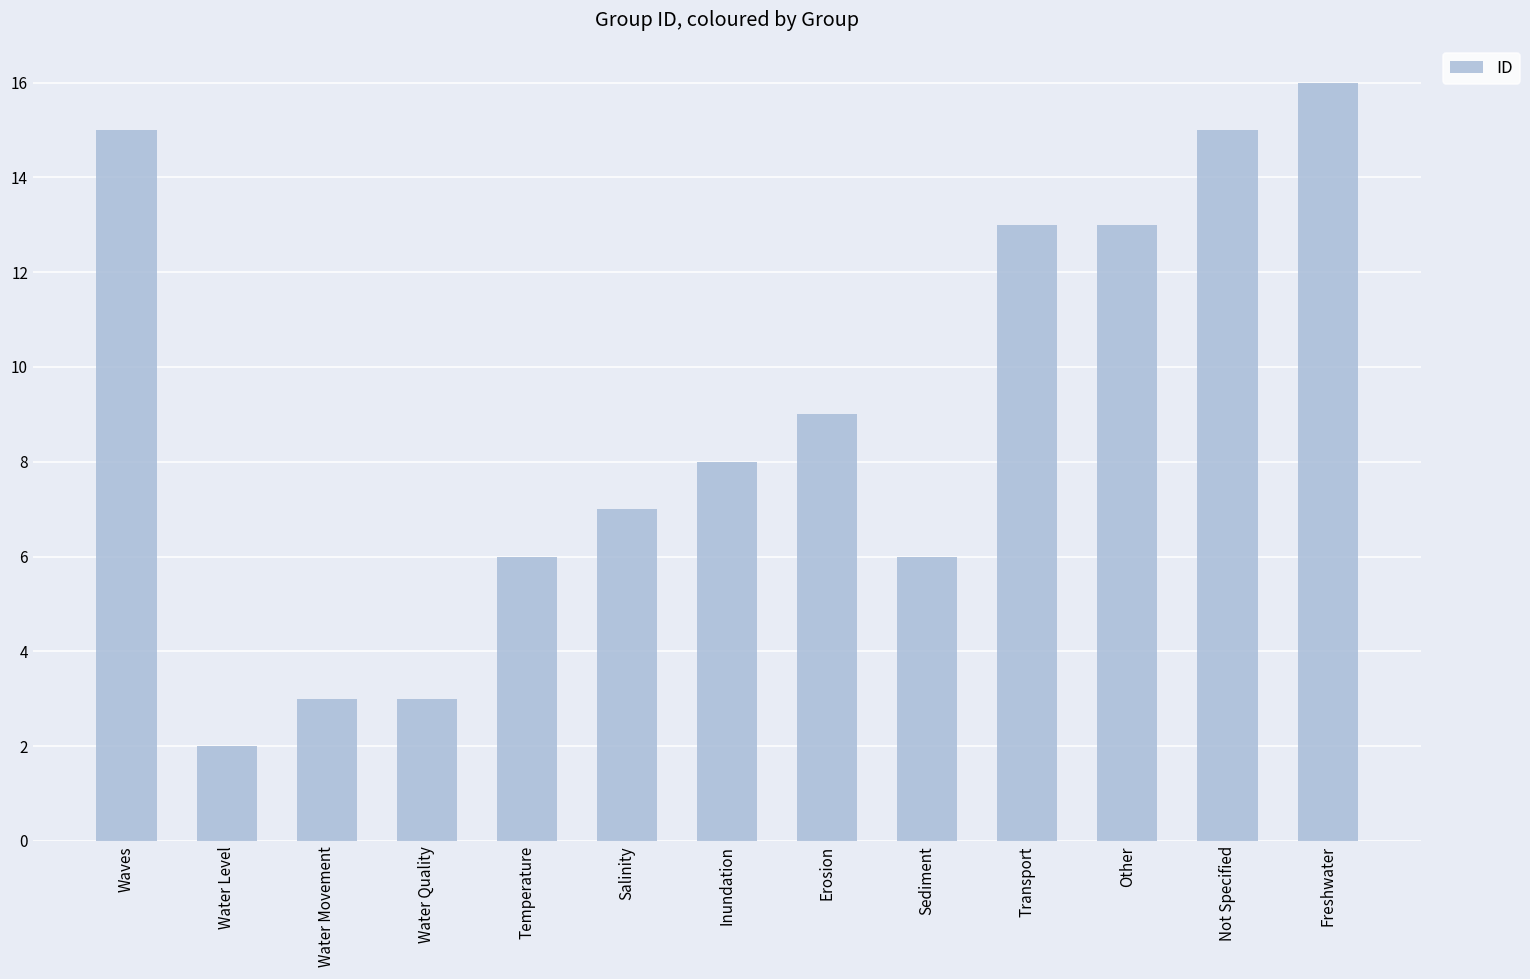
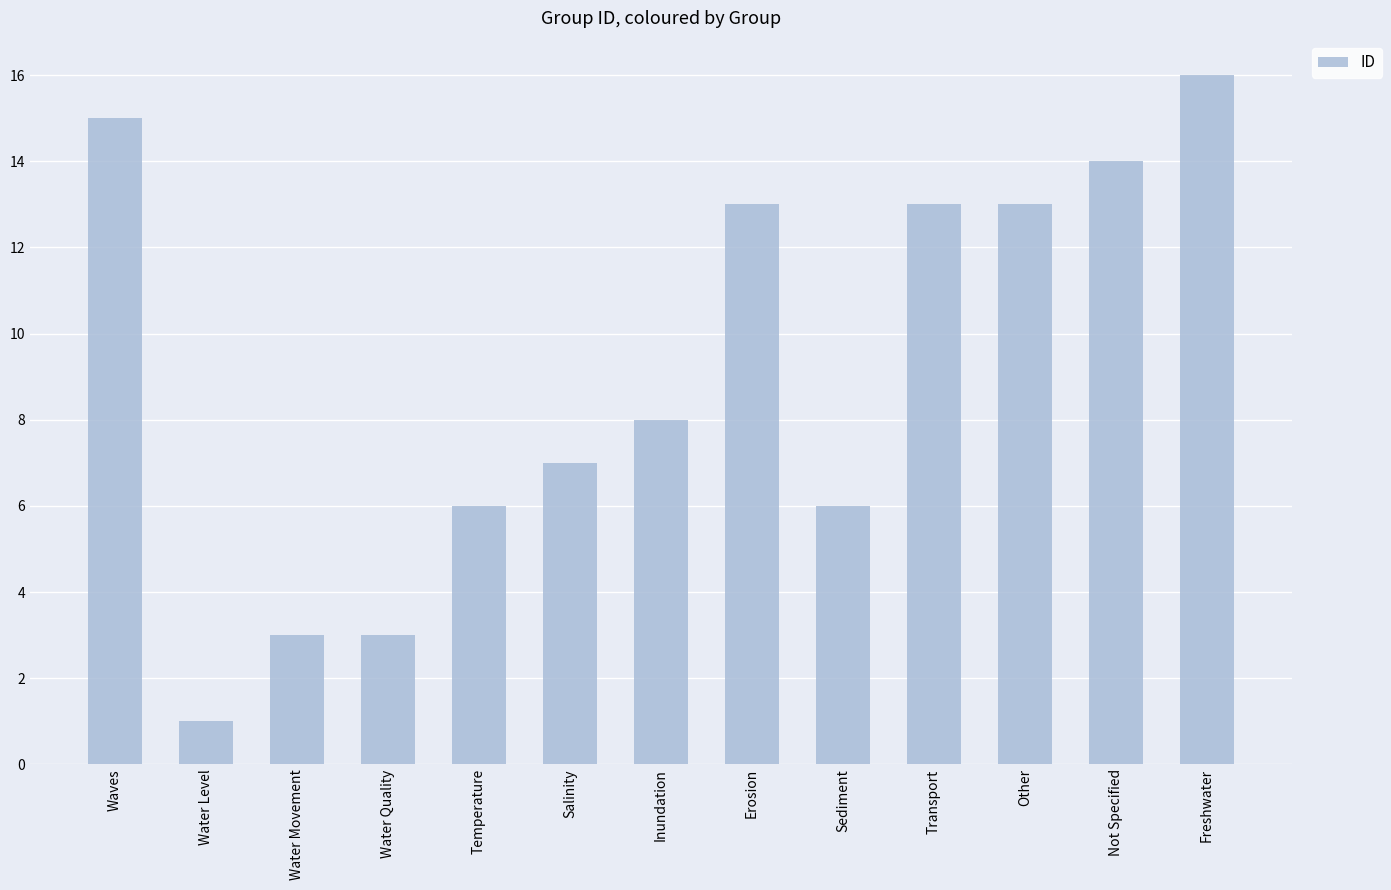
Water Level: 2 -> 1
Erosion: 9 -> 13
Not Specified: 15 -> 14
